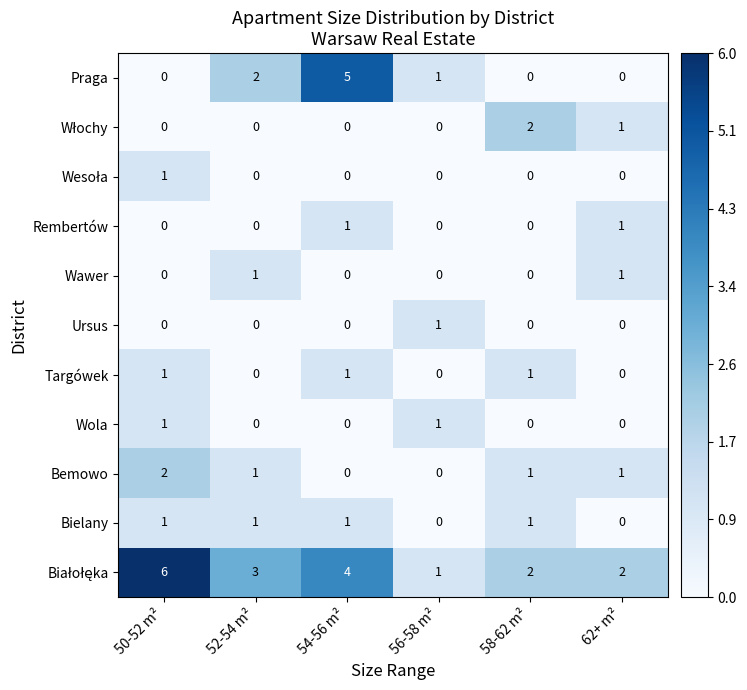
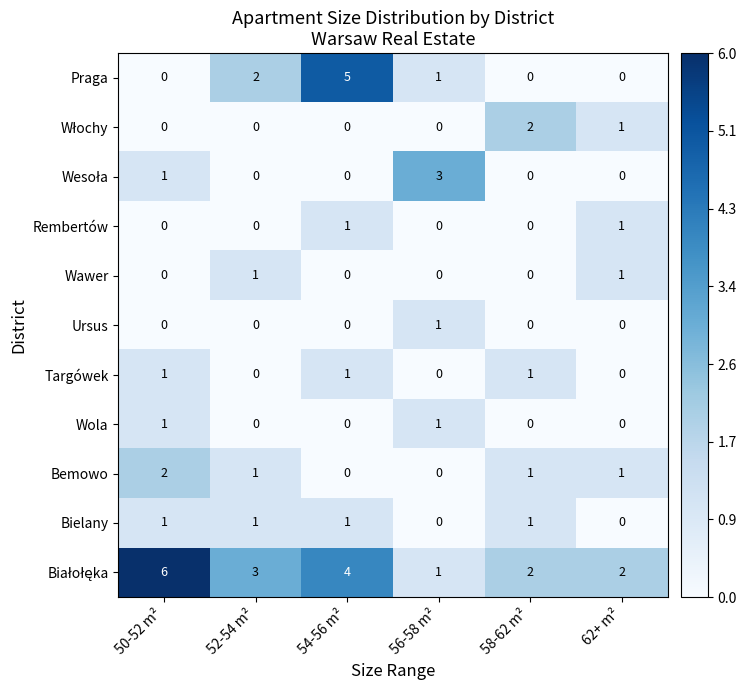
Wesoła, 56-58 m²: 0 -> 3
